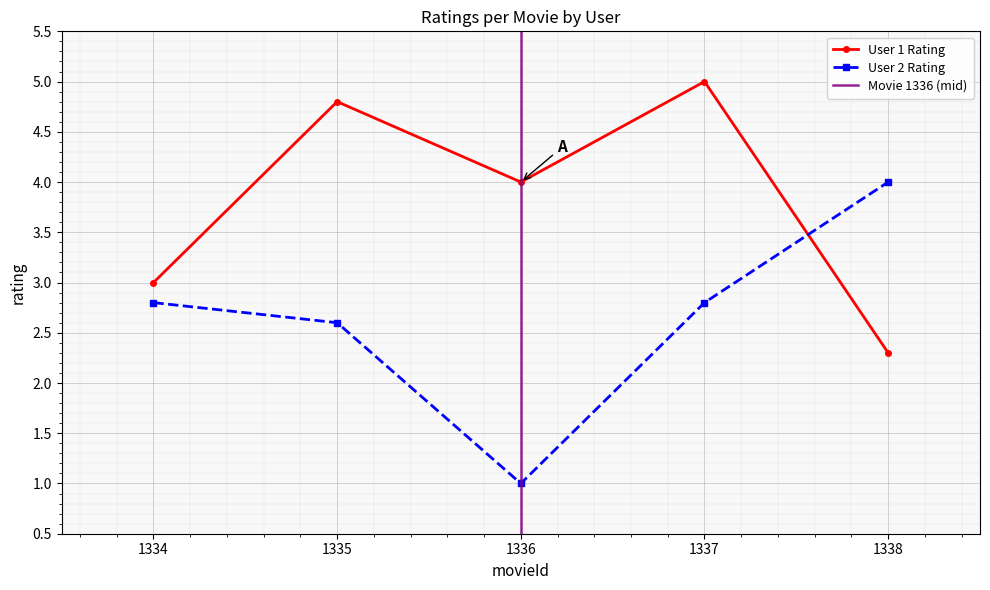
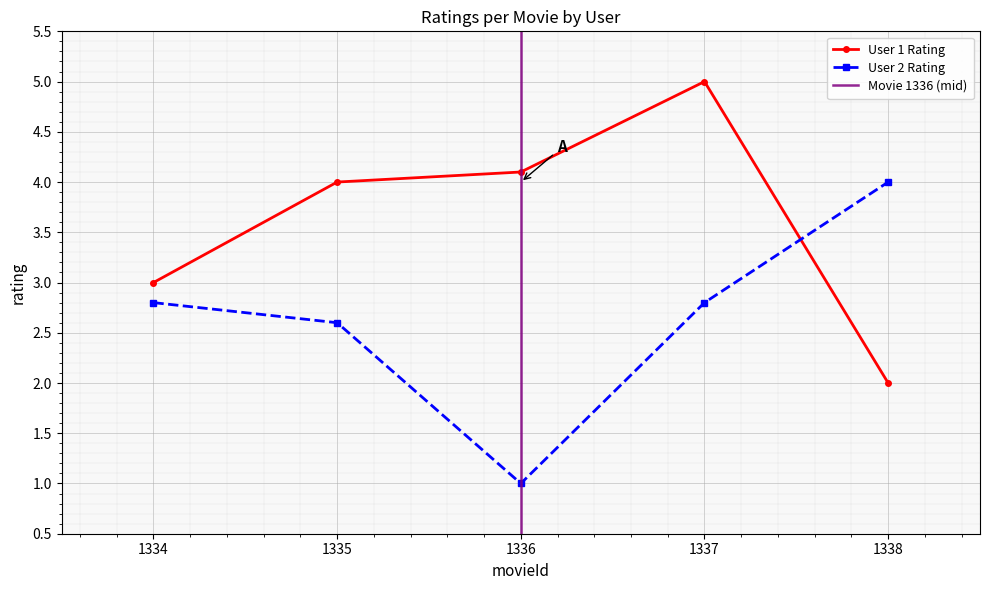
User 1 Rating, 1335: 4.8 -> 4.0
User 1 Rating, 1336: 4.0 -> 4.1
User 1 Rating, 1338: 2.3 -> 2.0
